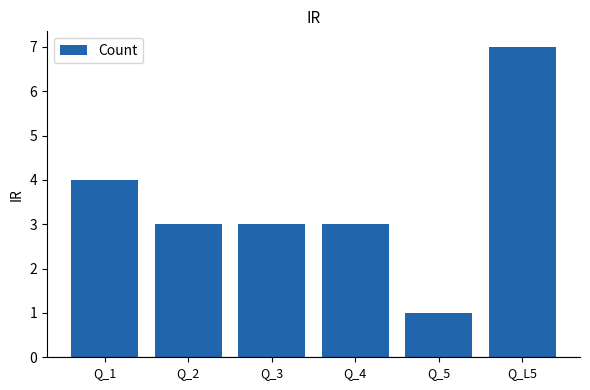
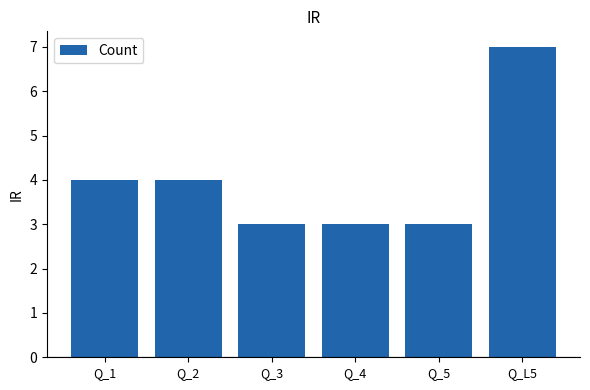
Q_2: 3 -> 4
Q_5: 1 -> 3
